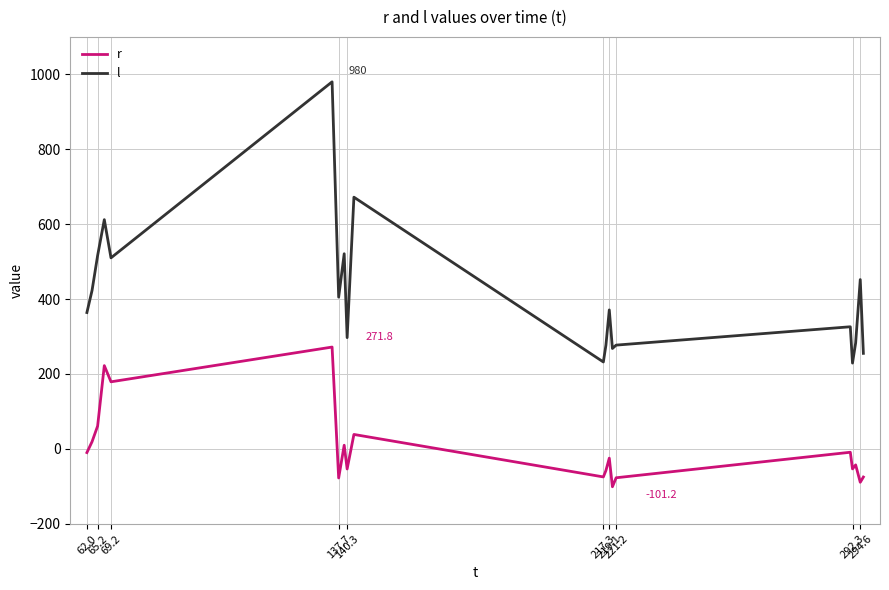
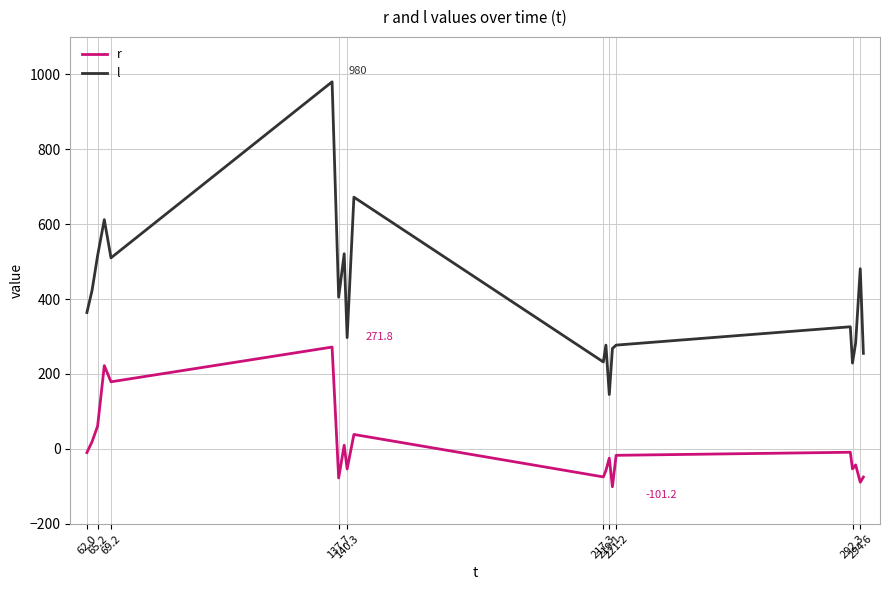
l, 219.1: 370 -> 150
r, 221.2: -80 -> -20
l, 294.6: 450 -> 480
